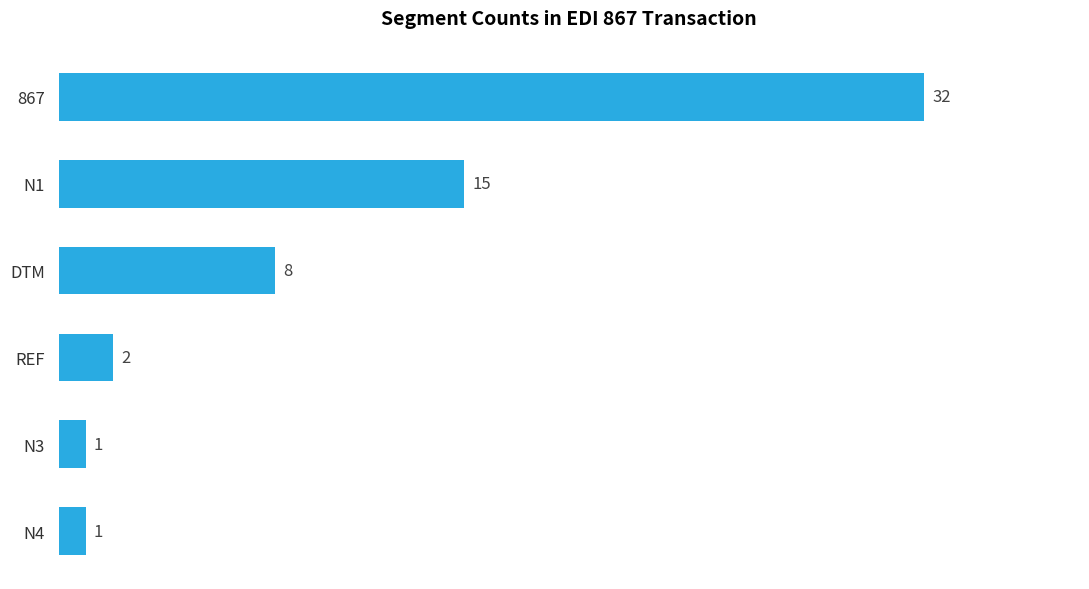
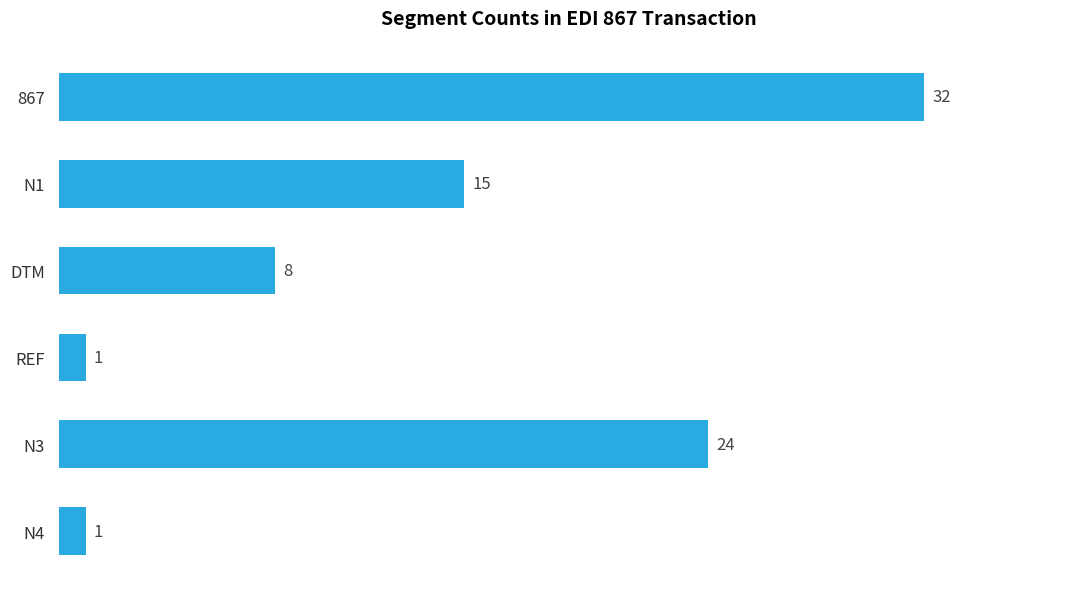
REF: 2 -> 1
N3: 1 -> 24
